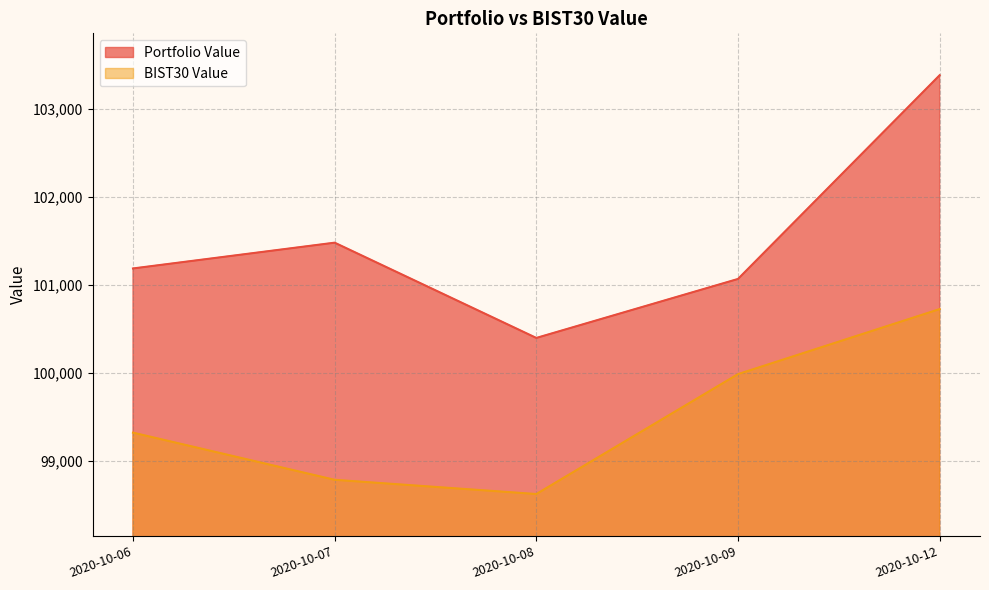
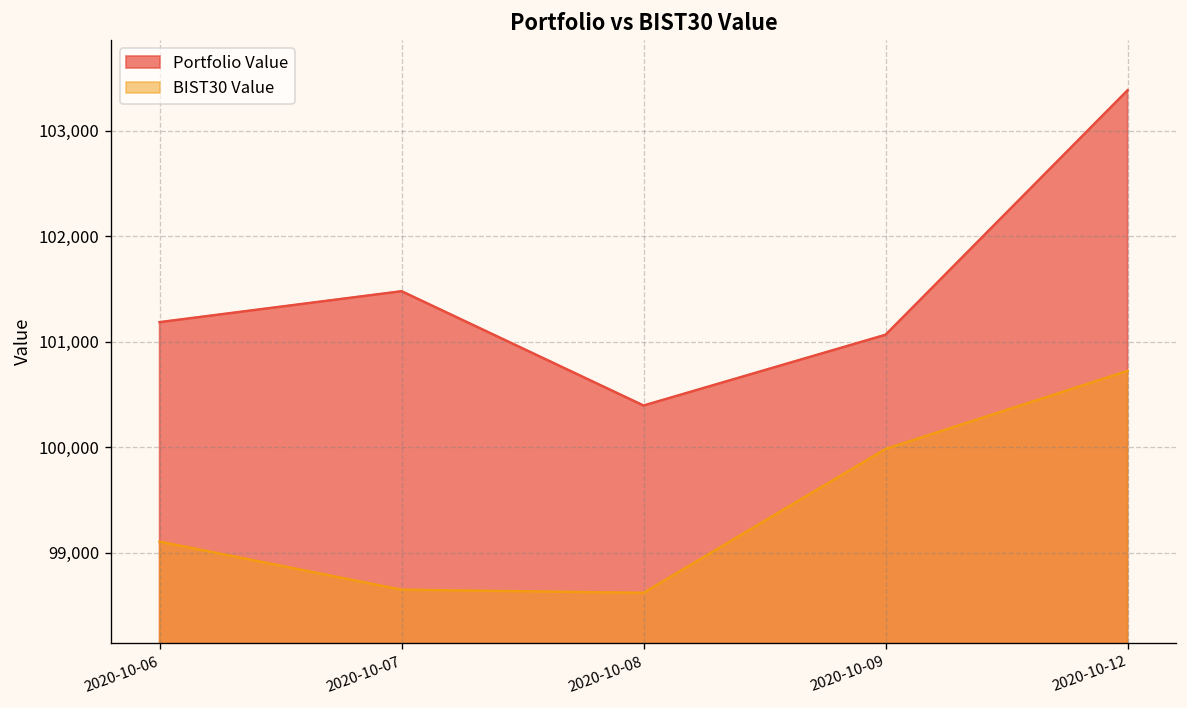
BIST30 Value, 2020-10-06: 99,300 -> 99,100
BIST30 Value, 2020-10-07: 98,800 -> 98,700
